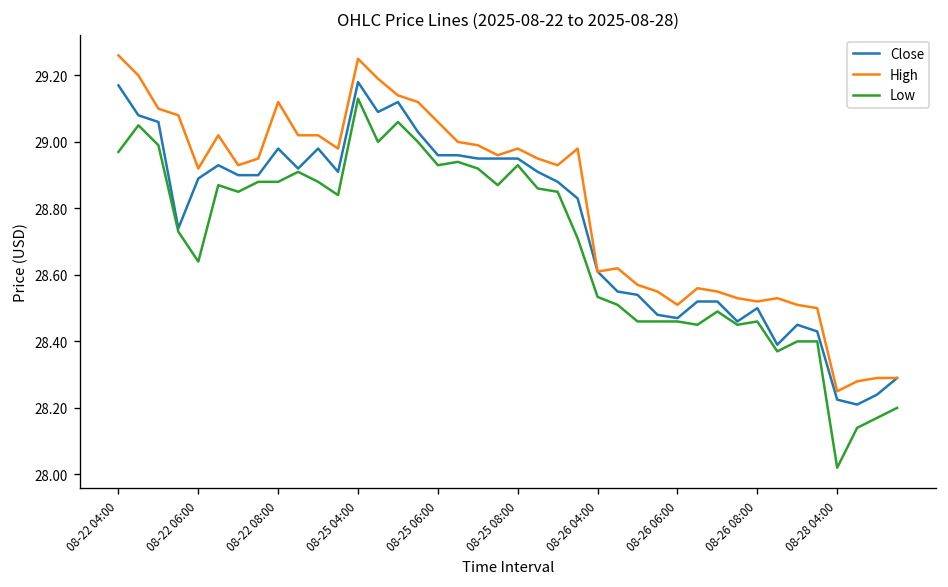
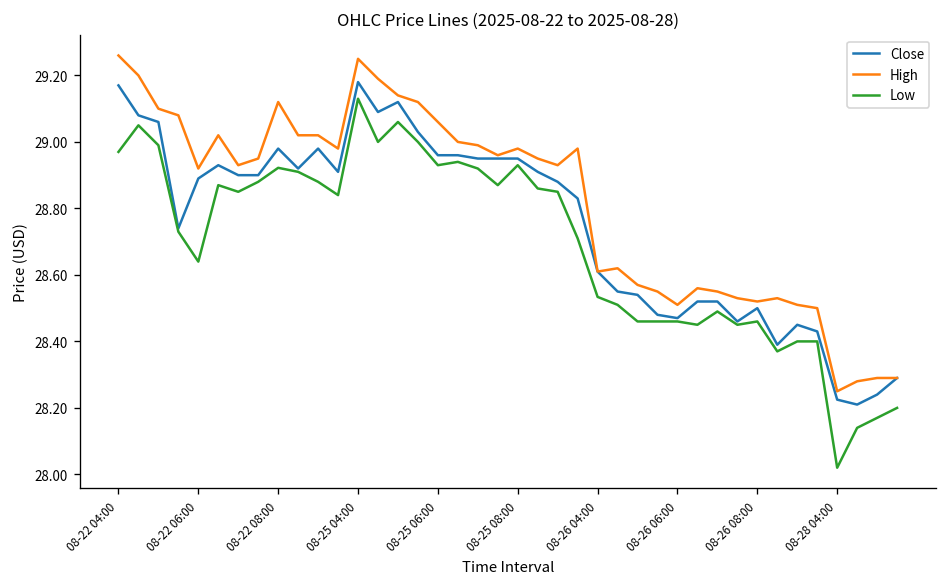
Low, 08-22 08:00: 28.88 -> 28.92
